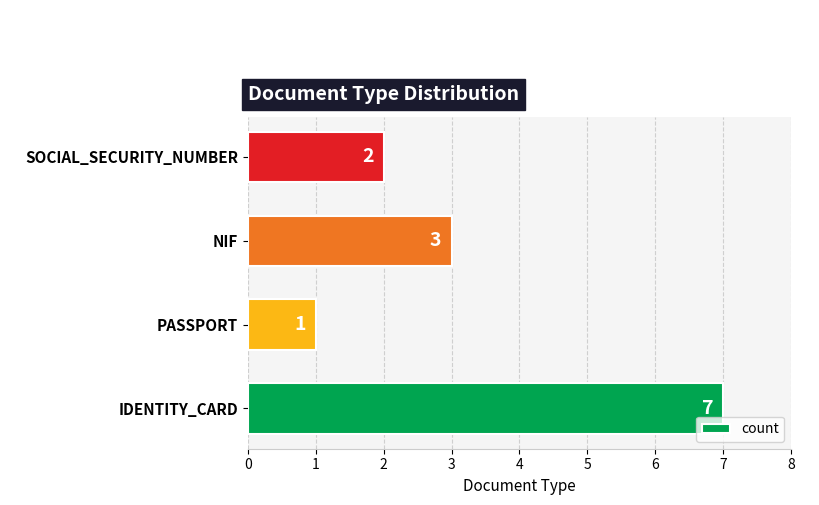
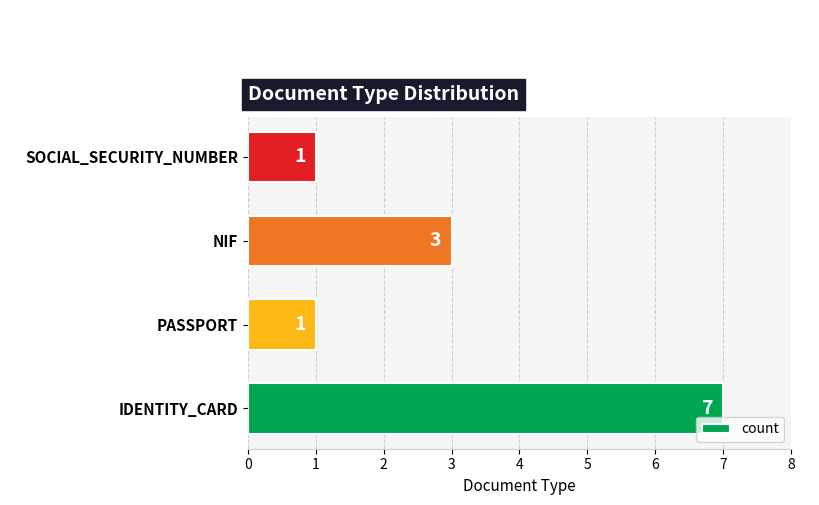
SOCIAL_SECURITY_NUMBER: 2 -> 1
